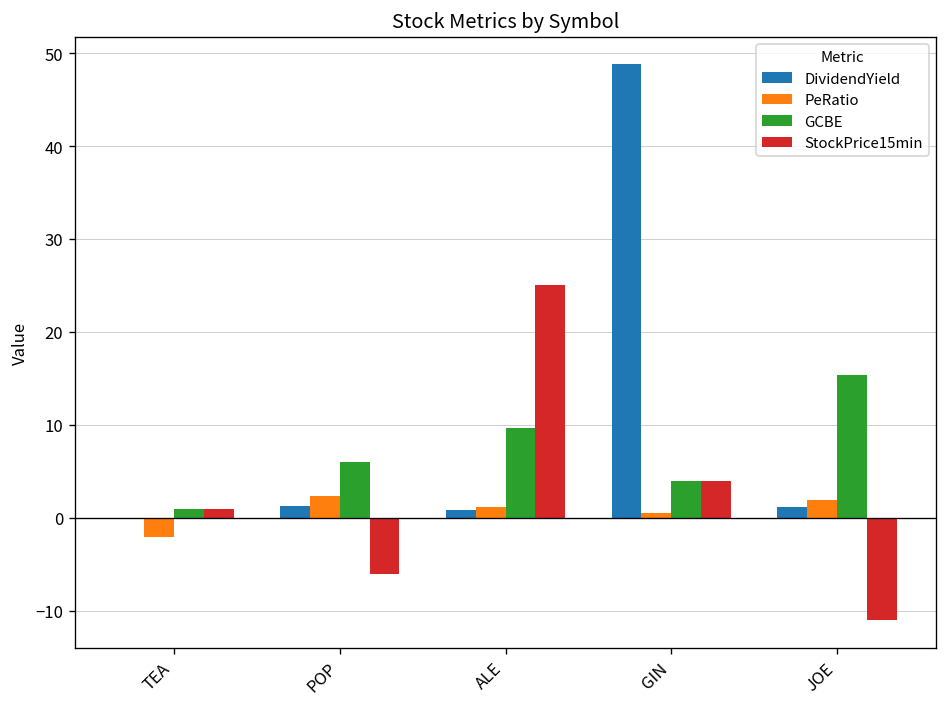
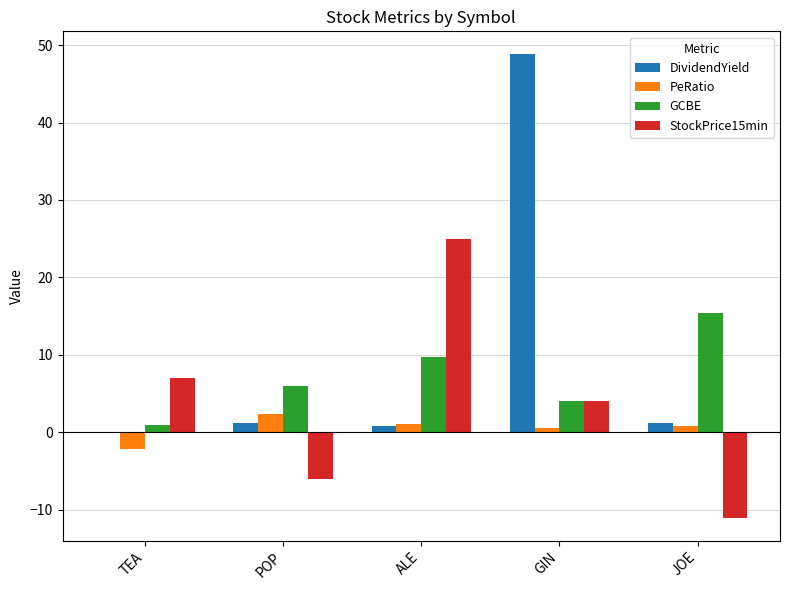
StockPrice15min, TEA: 1 -> 7
PeRatio, JOE: 2 -> 1
